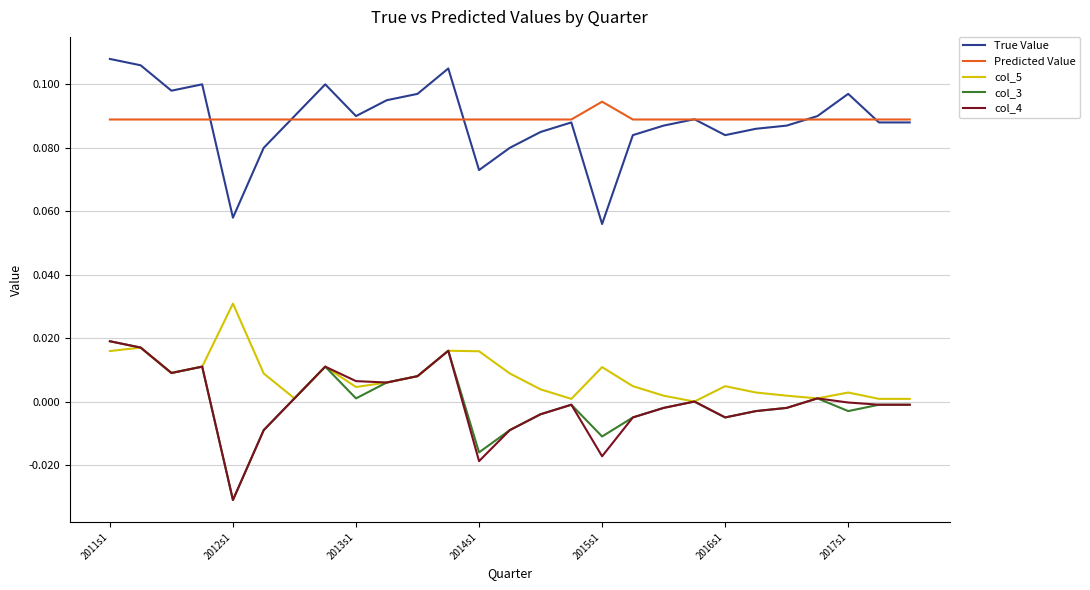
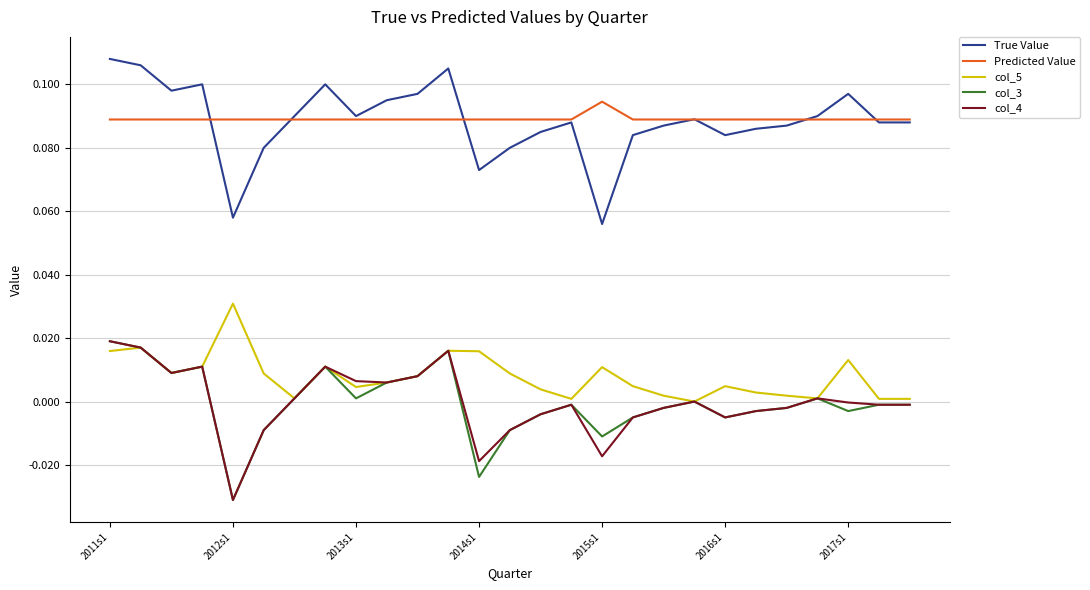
col_3, 2014s1: -0.016 -> -0.024
col_5, 2017s1: 0.003 -> 0.013
